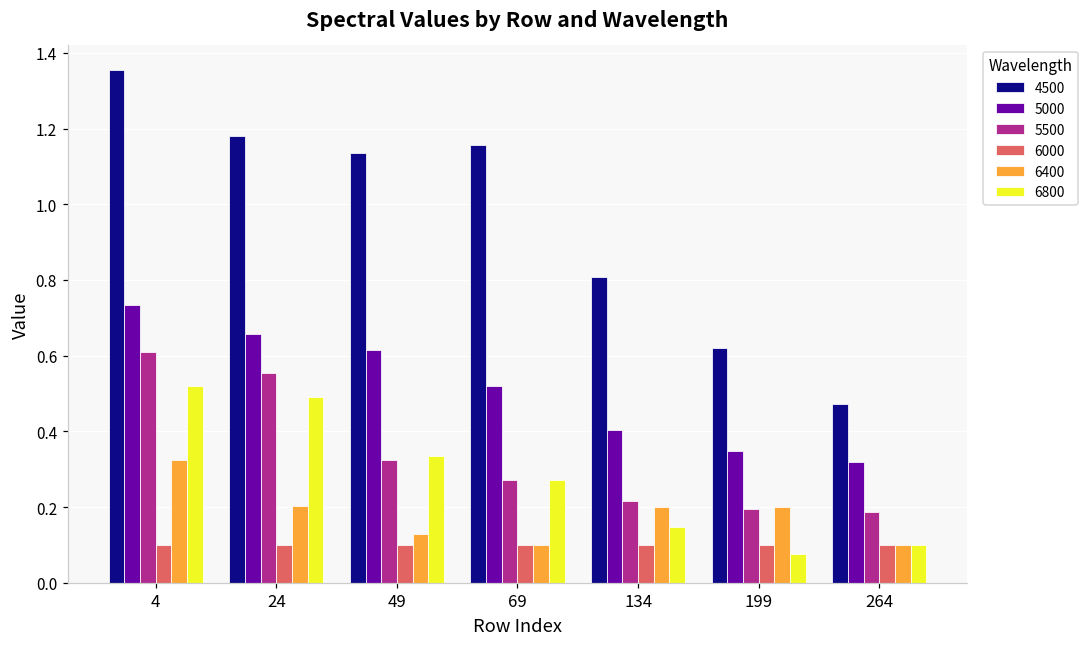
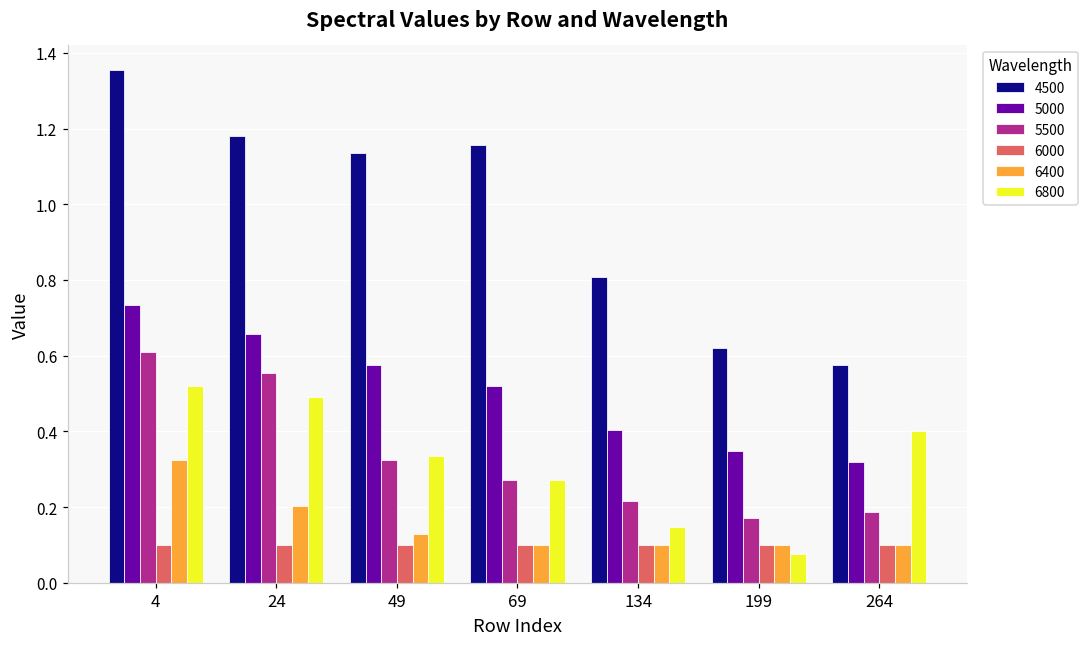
5000, 49: 0.62 -> 0.58
6400, 134: 0.2 -> 0.1
5500, 199: 0.20 -> 0.17
6400, 199: 0.2 -> 0.1
4500, 264: 0.47 -> 0.58
6800, 264: 0.1 -> 0.4
